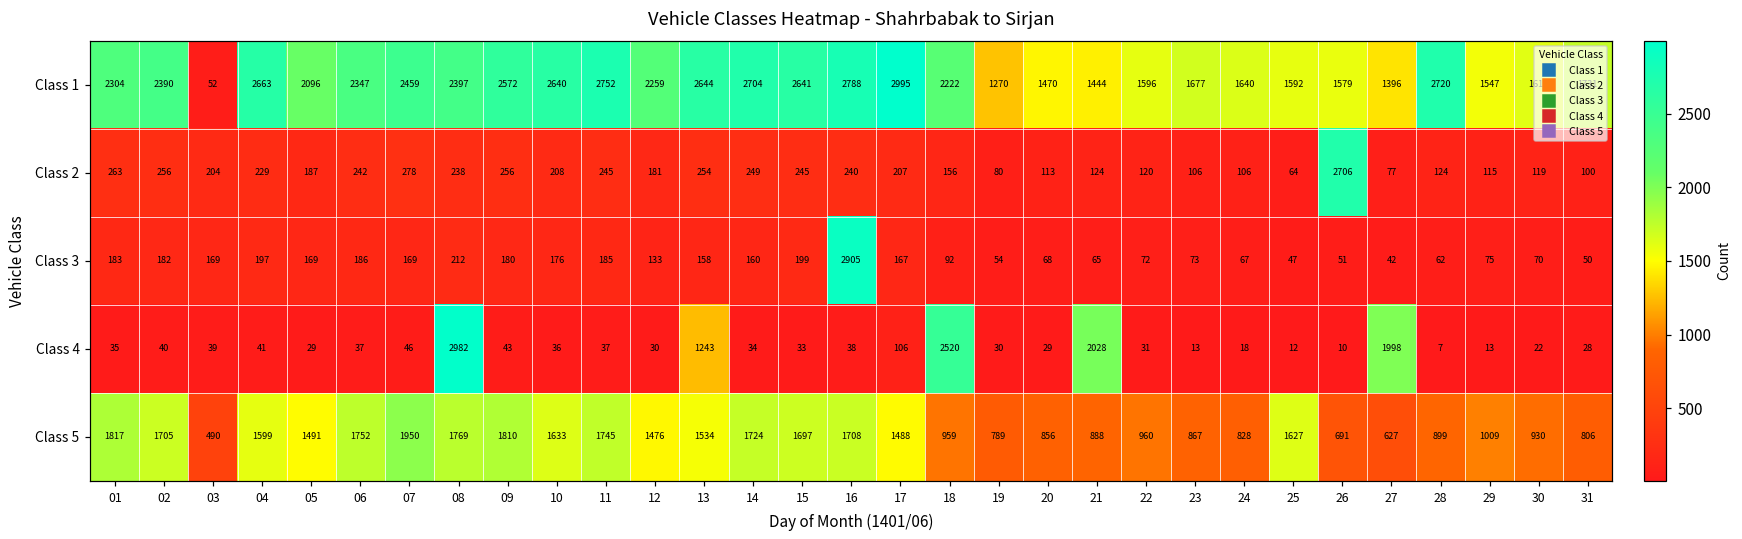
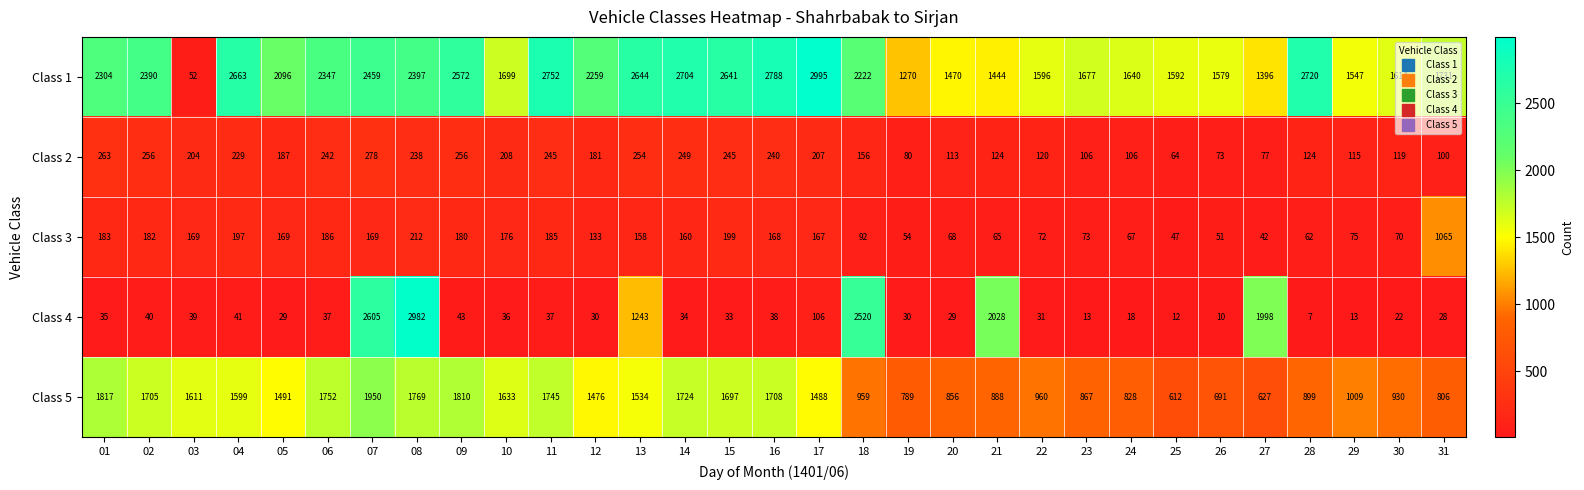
Class 1, 10: 2640 -> 1699
Class 2, 26: 2706 -> 73
Class 3, 16: 2905 -> 168
Class 3, 31: 50 -> 1065
Class 4, 07: 46 -> 2605
Class 5, 03: 490 -> 1611
Class 5, 25: 1627 -> 612
